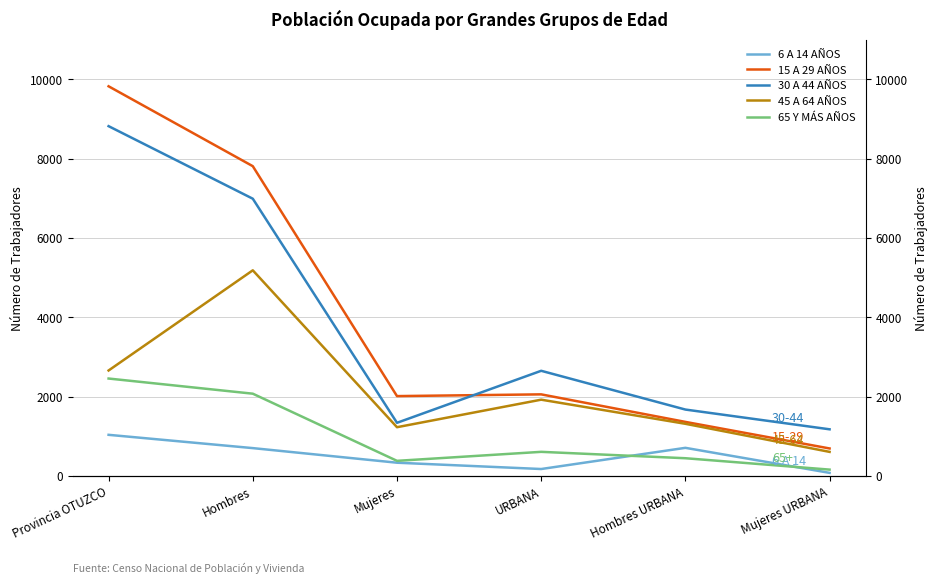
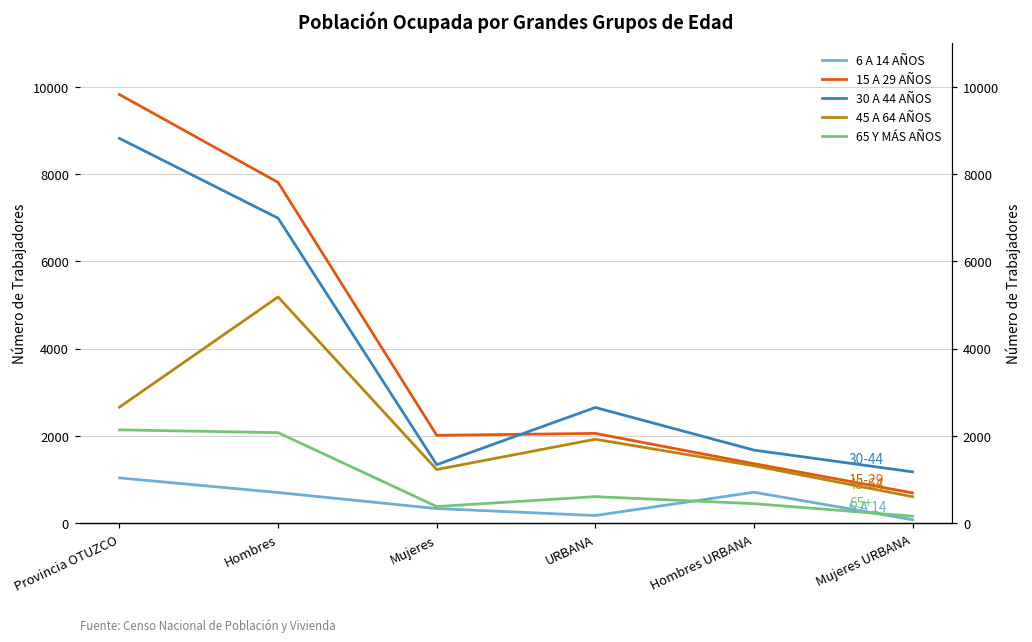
65 Y MÁS AÑOS, Provincia OTUZCO: 2500 -> 2100
